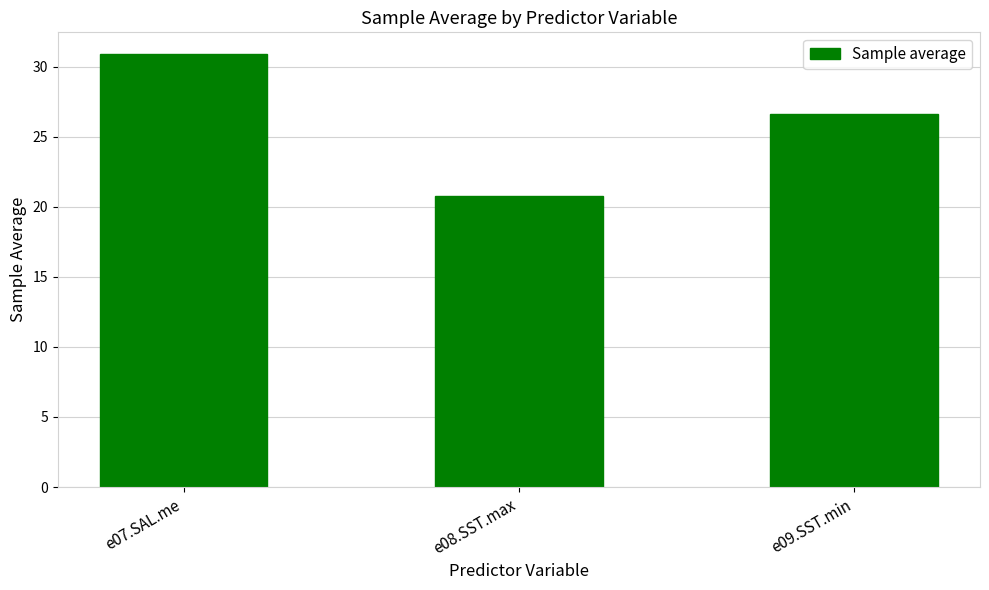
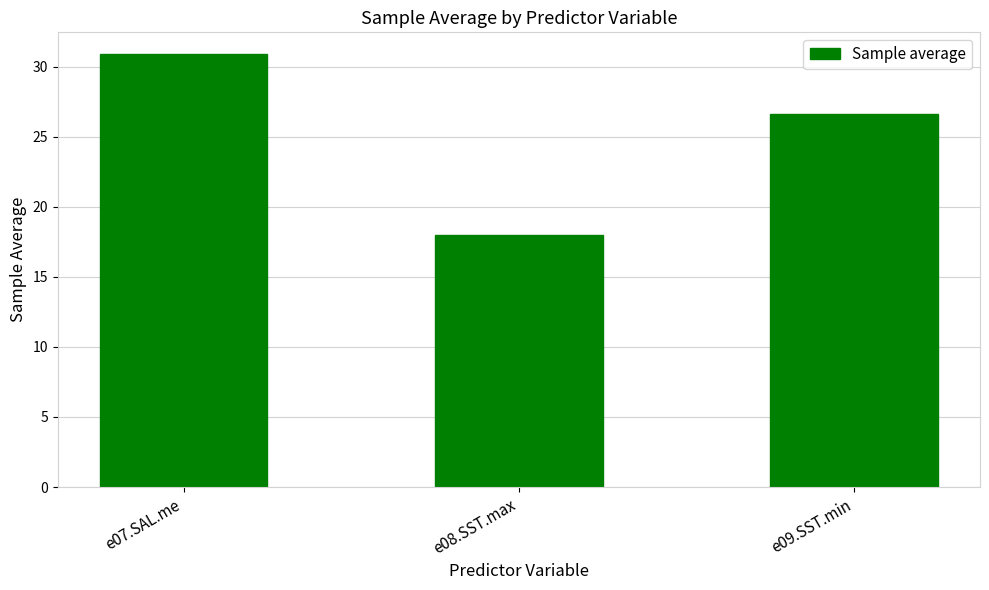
e08.SST.max: 20.8 -> 18.0
